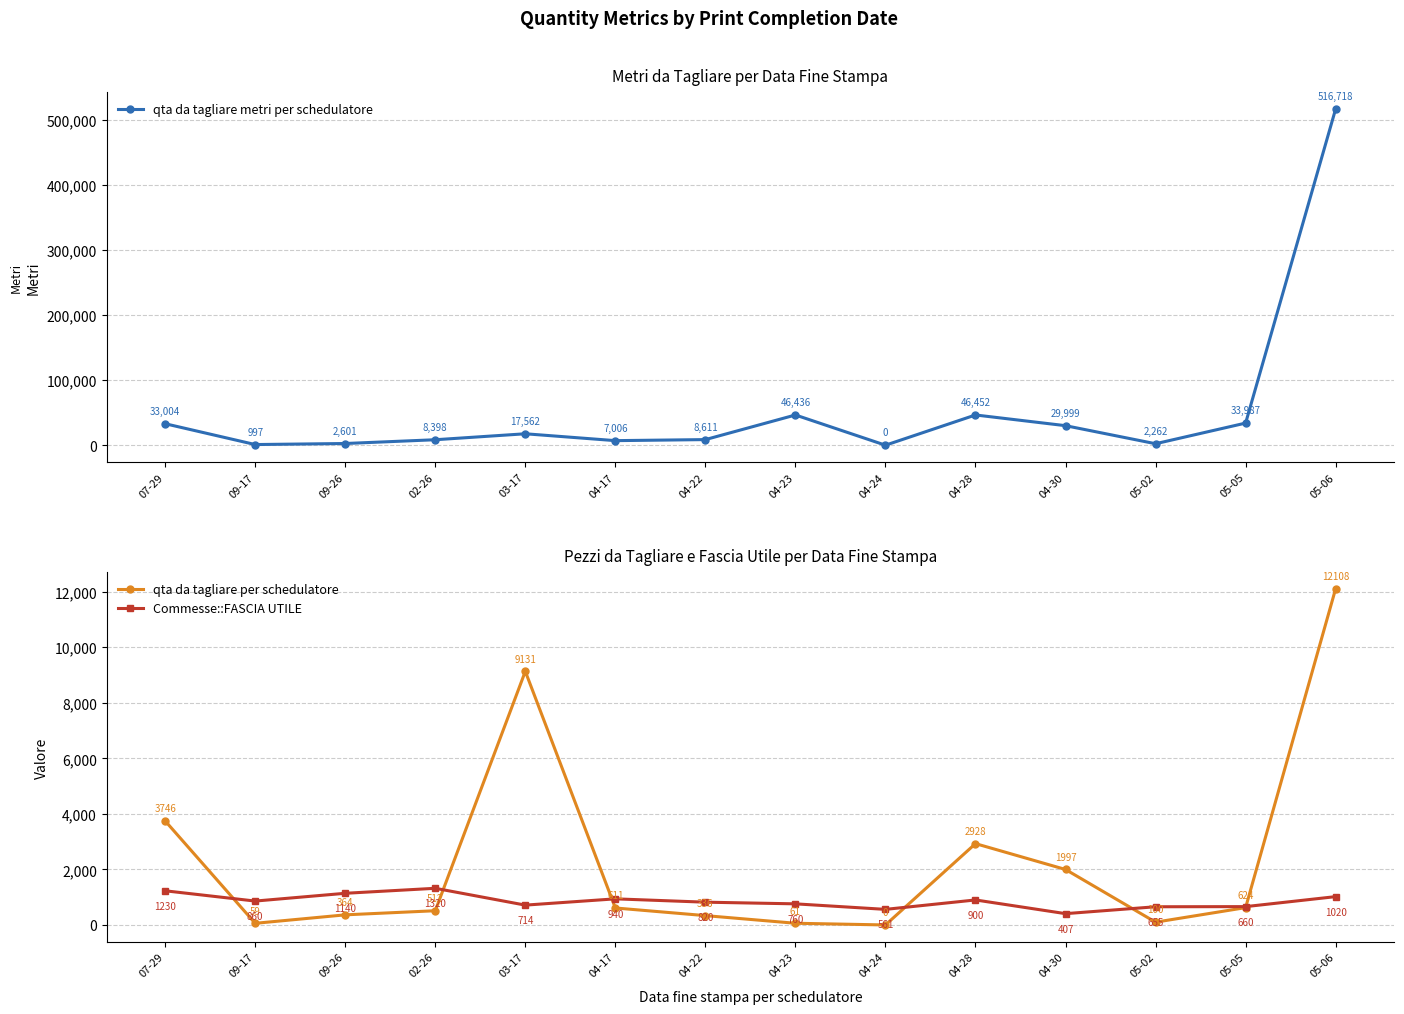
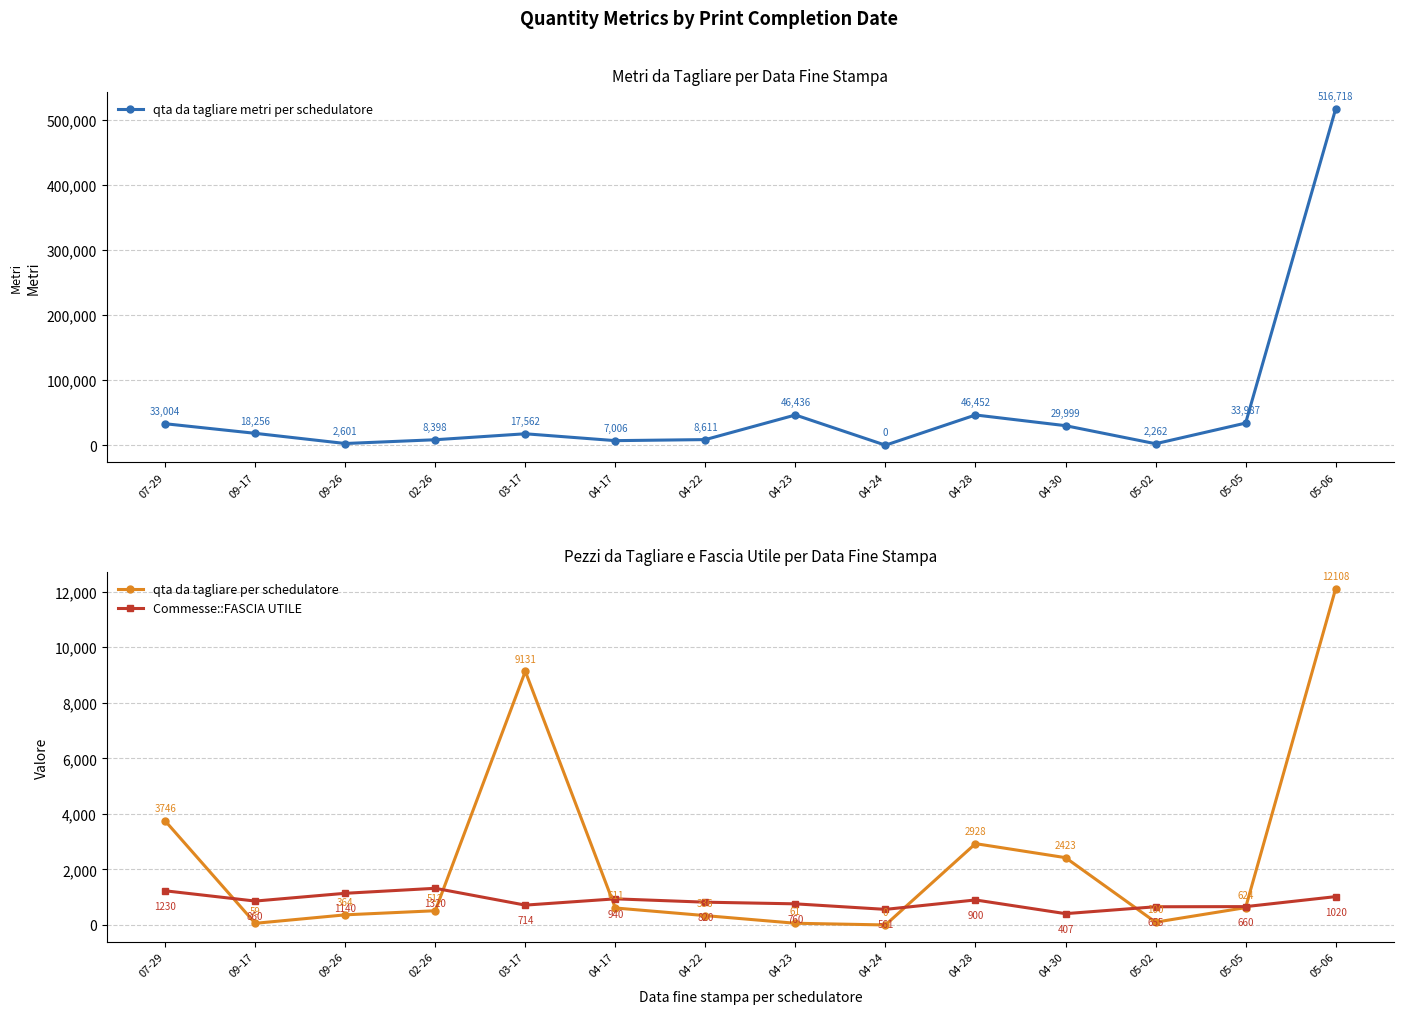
Metri da Tagliare per Data Fine Stampa, 09-17: 997 -> 18,256
Pezzi da Tagliare e Fascia Utile per Data Fine Stampa, qta da tagliare per schedulatore, 04-30: 1997 -> 2423
